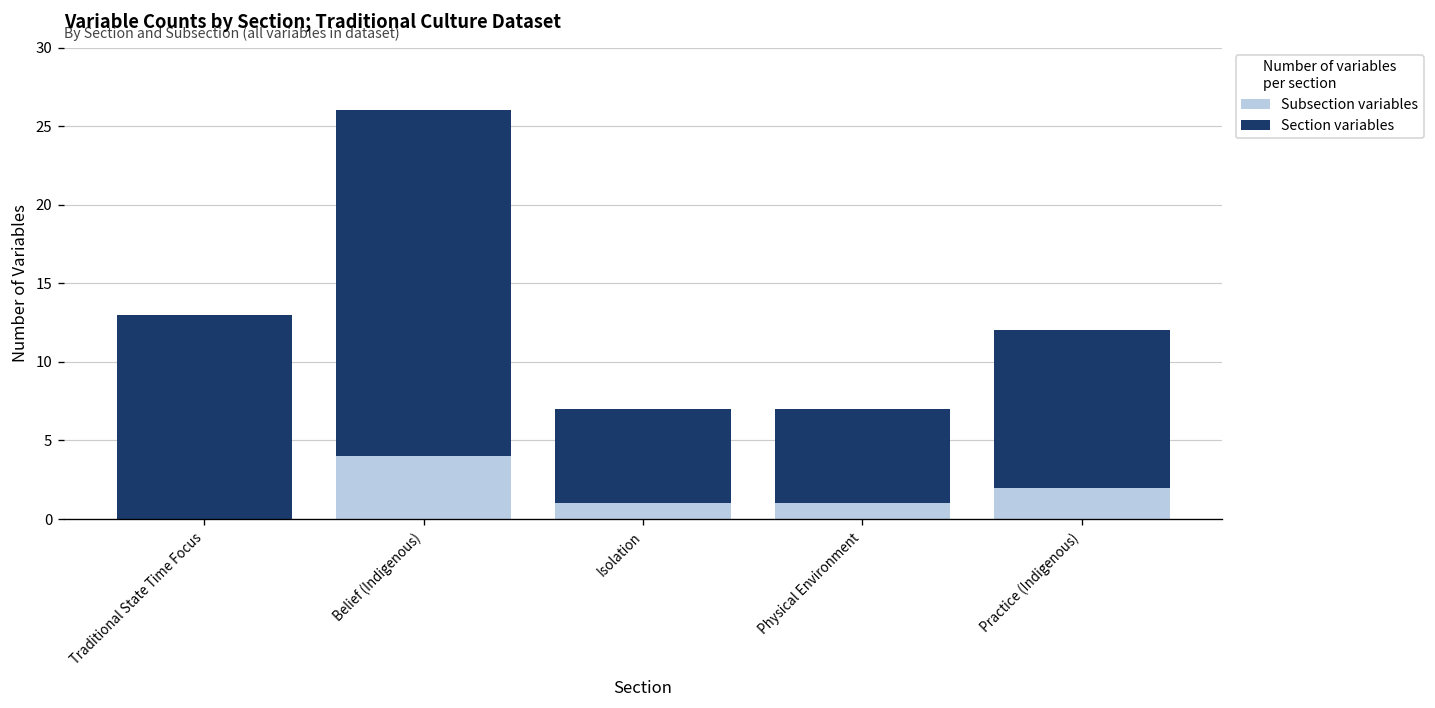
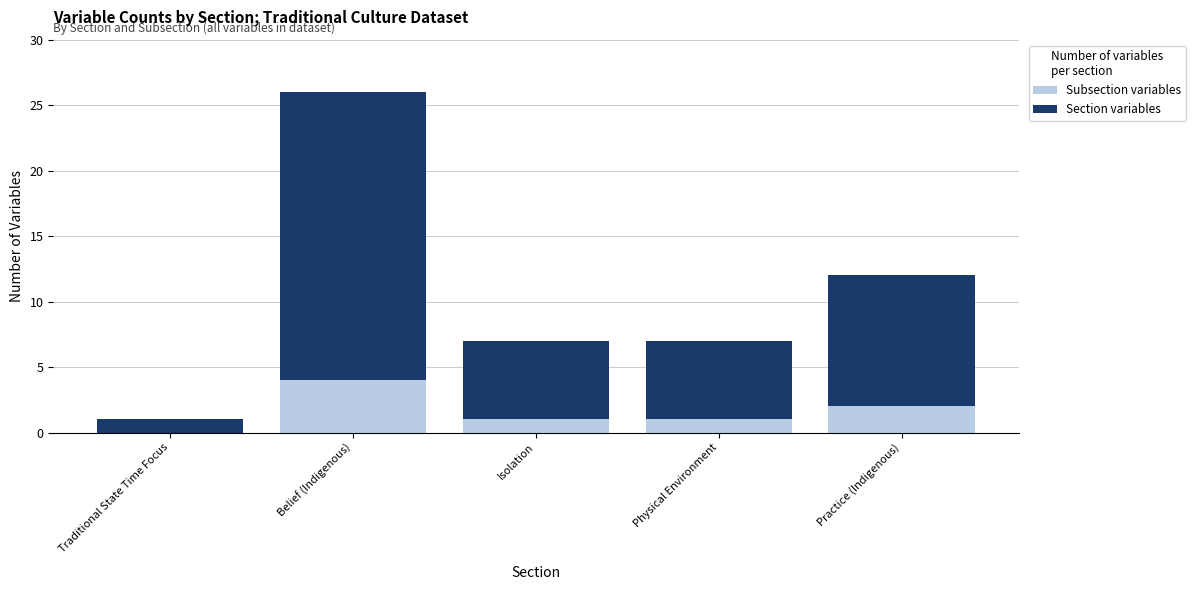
Section variables, Traditional State Time Focus: 13 -> 1
